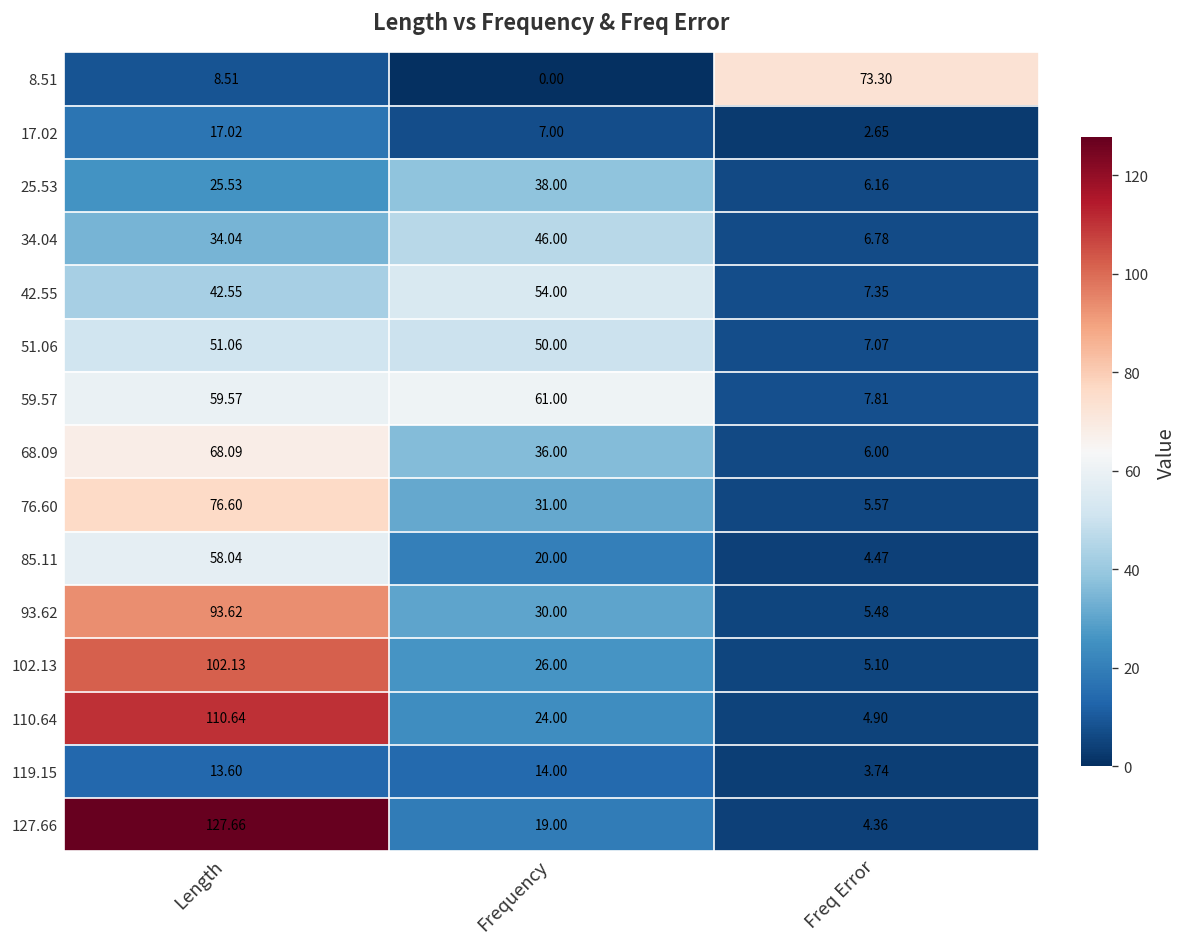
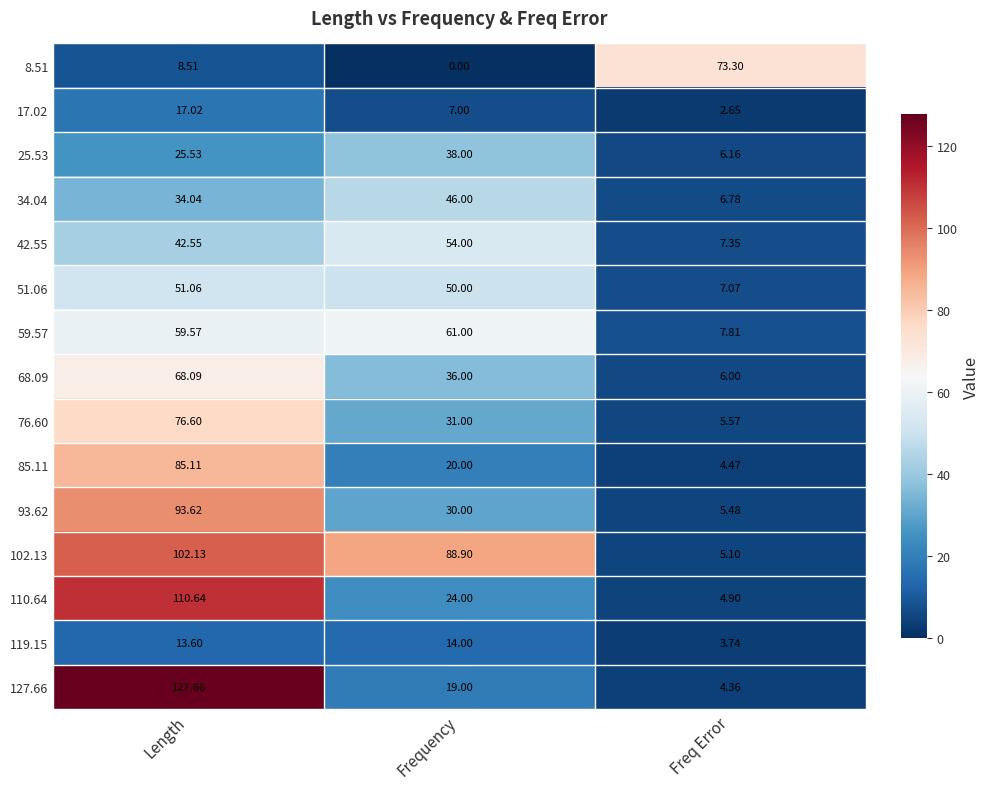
85.11, Length: 58.04 -> 85.11
102.13, Frequency: 26.00 -> 88.90
